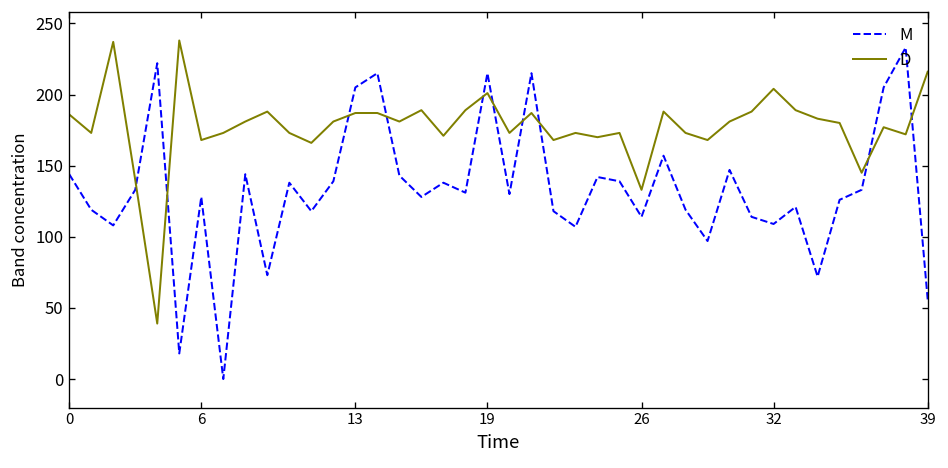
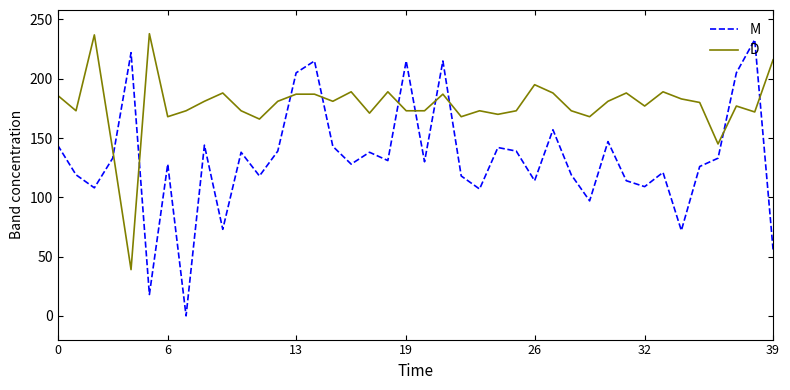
D, 19: 201 -> 173
D, 26: 133 -> 195
D, 32: 204 -> 177
